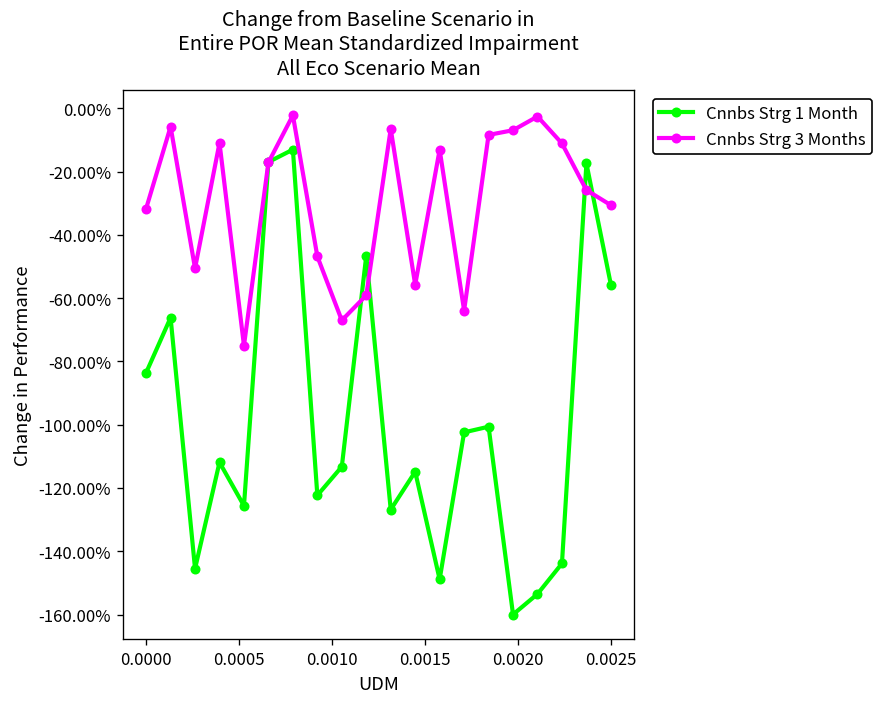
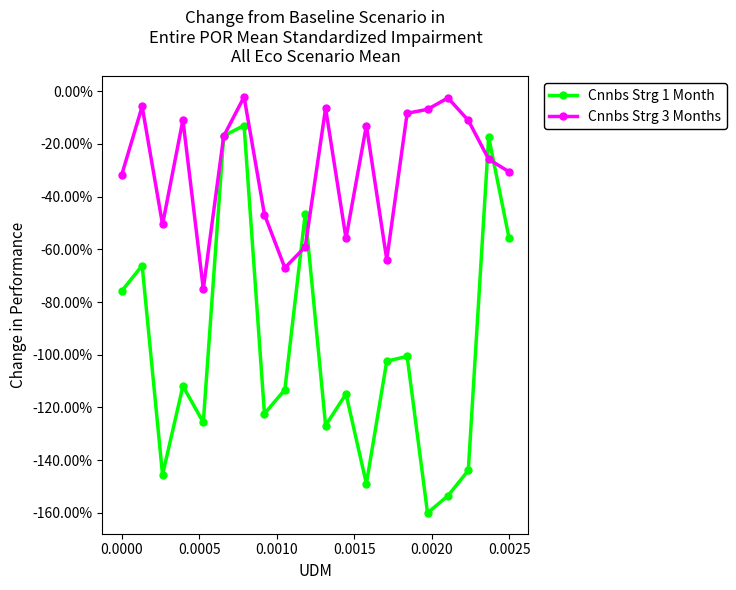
Cnnbs Strg 1 Month, 0.0000: -84% -> -76%
